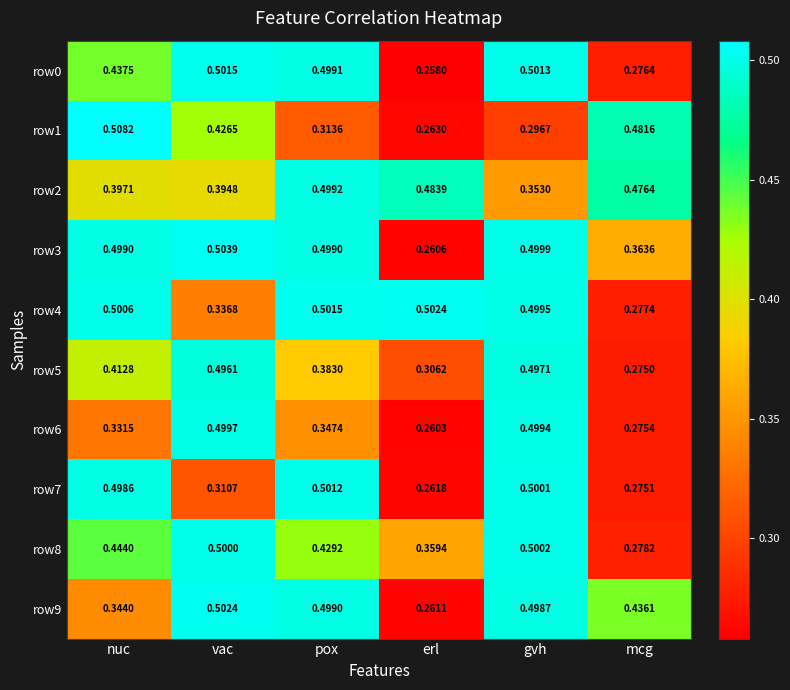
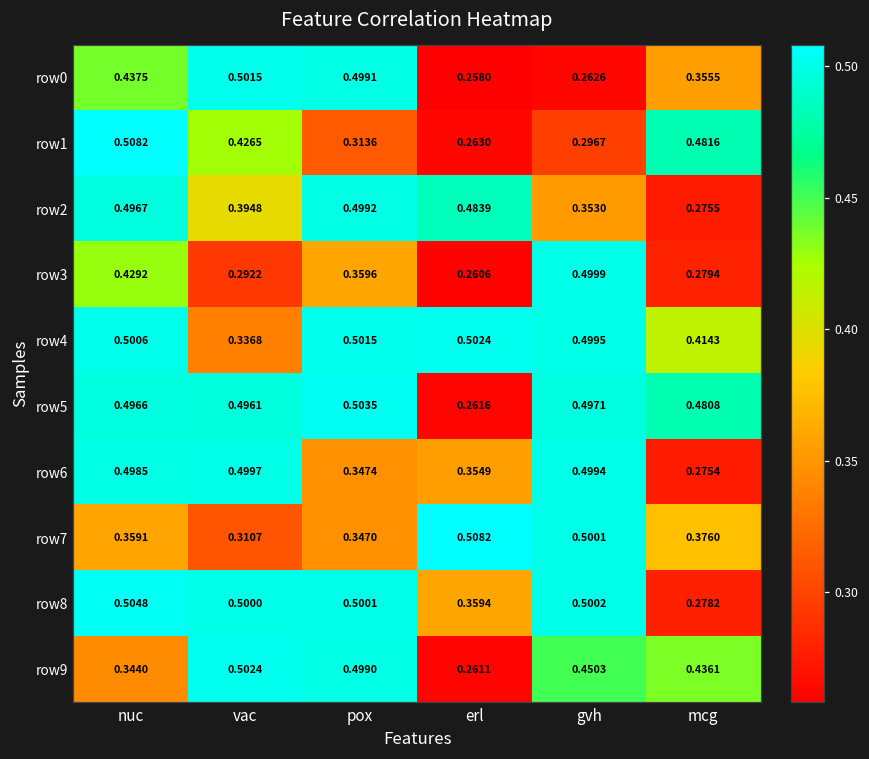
row0, gvh: 0.5013 -> 0.2626
row0, mcg: 0.2764 -> 0.3555
row2, nuc: 0.3971 -> 0.4967
row2, mcg: 0.4764 -> 0.2755
row3, nuc: 0.4990 -> 0.4292
row3, vac: 0.5039 -> 0.2922
row3, pox: 0.4990 -> 0.3596
row3, mcg: 0.3636 -> 0.2794
row4, mcg: 0.2774 -> 0.4143
row5, nuc: 0.4128 -> 0.4966
row5, pox: 0.3830 -> 0.5035
row5, erl: 0.3062 -> 0.2616
row5, mcg: 0.2750 -> 0.4808
row6, nuc: 0.3315 -> 0.4985
row6, erl: 0.2603 -> 0.3549
row7, nuc: 0.4986 -> 0.3591
row7, pox: 0.5012 -> 0.3470
row7, erl: 0.2618 -> 0.5082
row7, mcg: 0.2751 -> 0.3760
row8, nuc: 0.4440 -> 0.5048
row8, pox: 0.4292 -> 0.5001
row9, gvh: 0.4987 -> 0.4503
